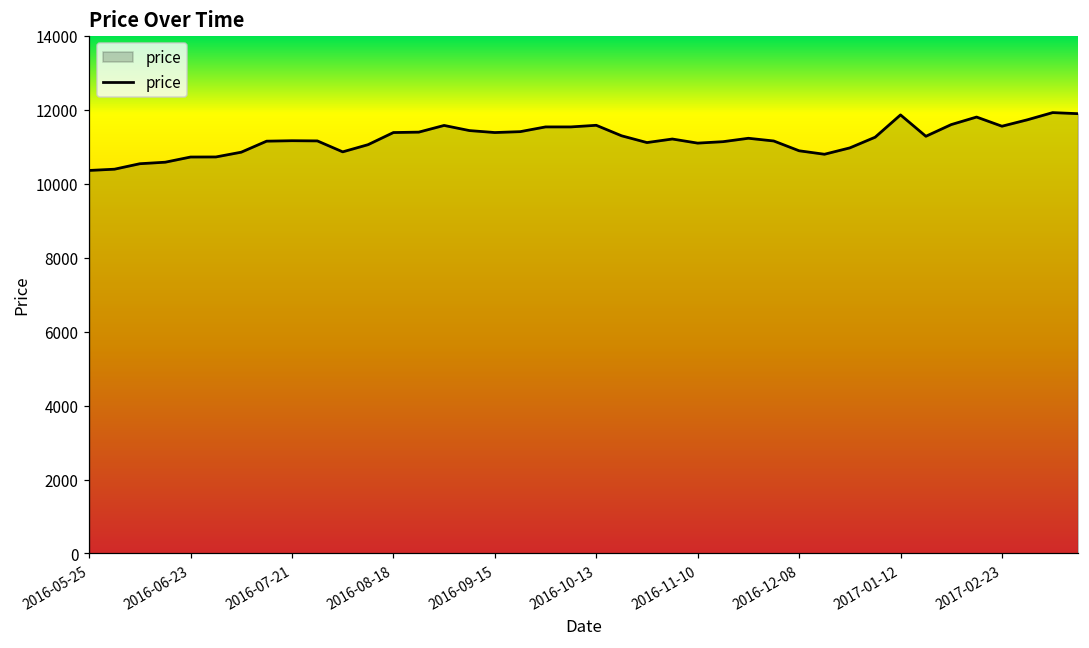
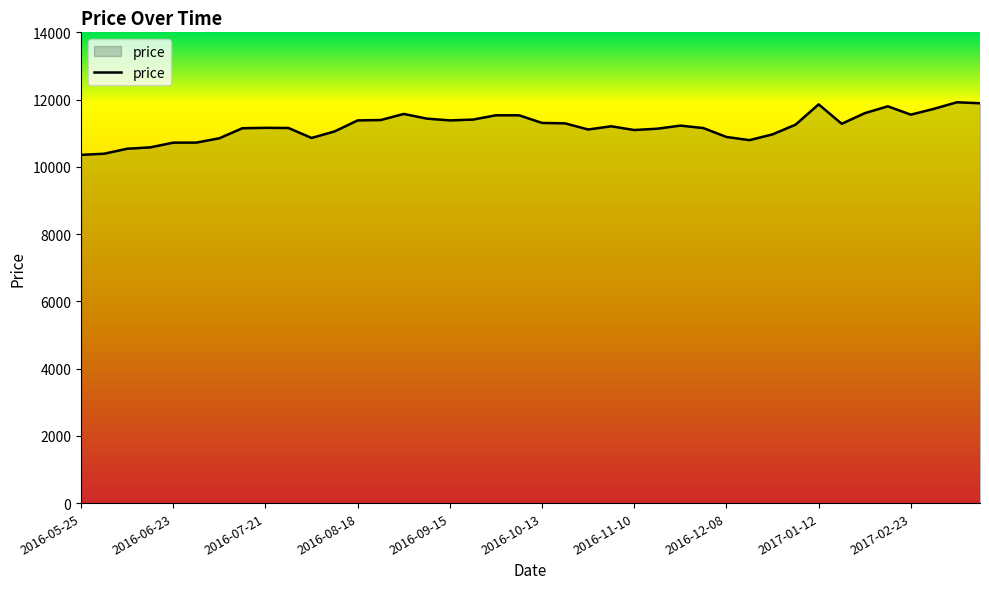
2016-10-13: 11600 -> 11300
